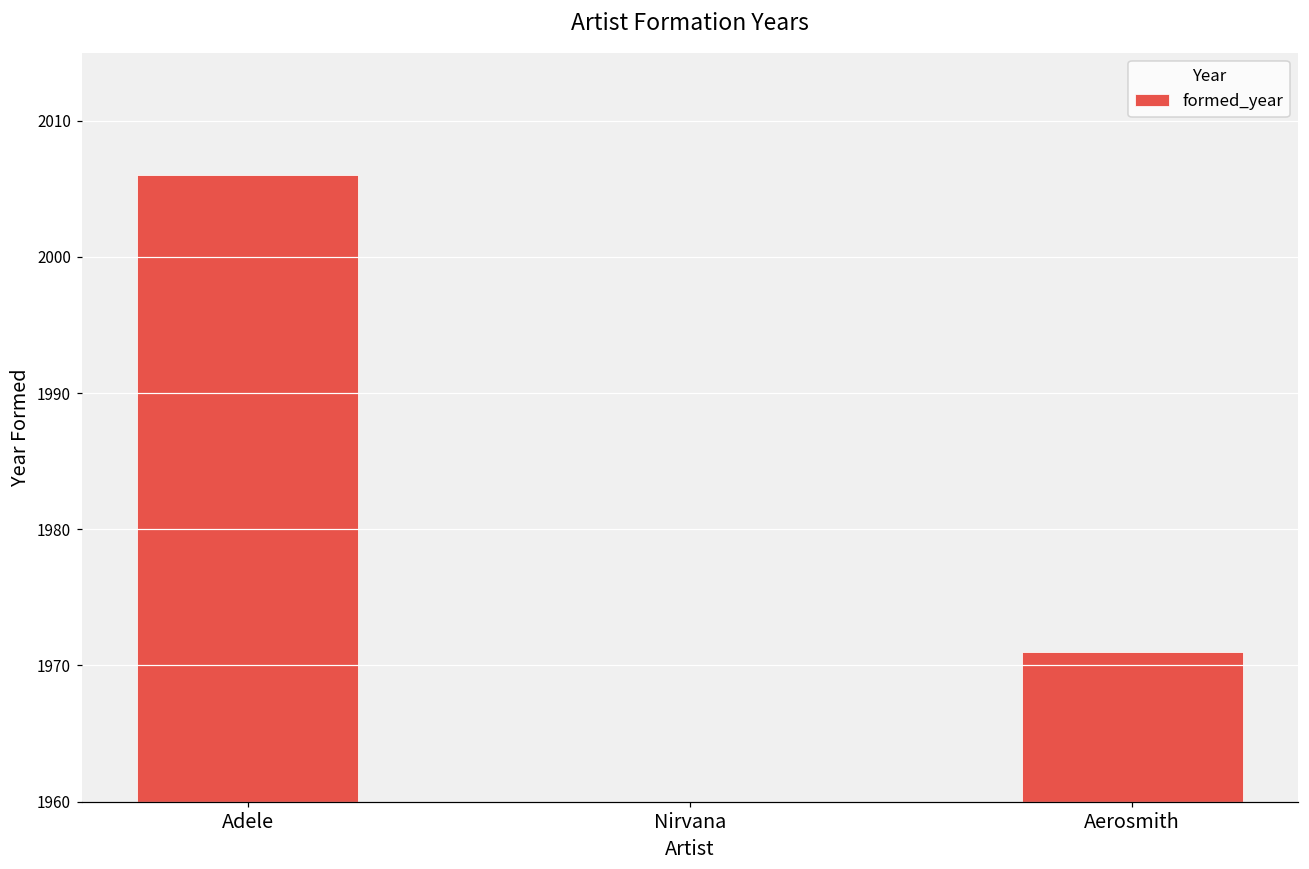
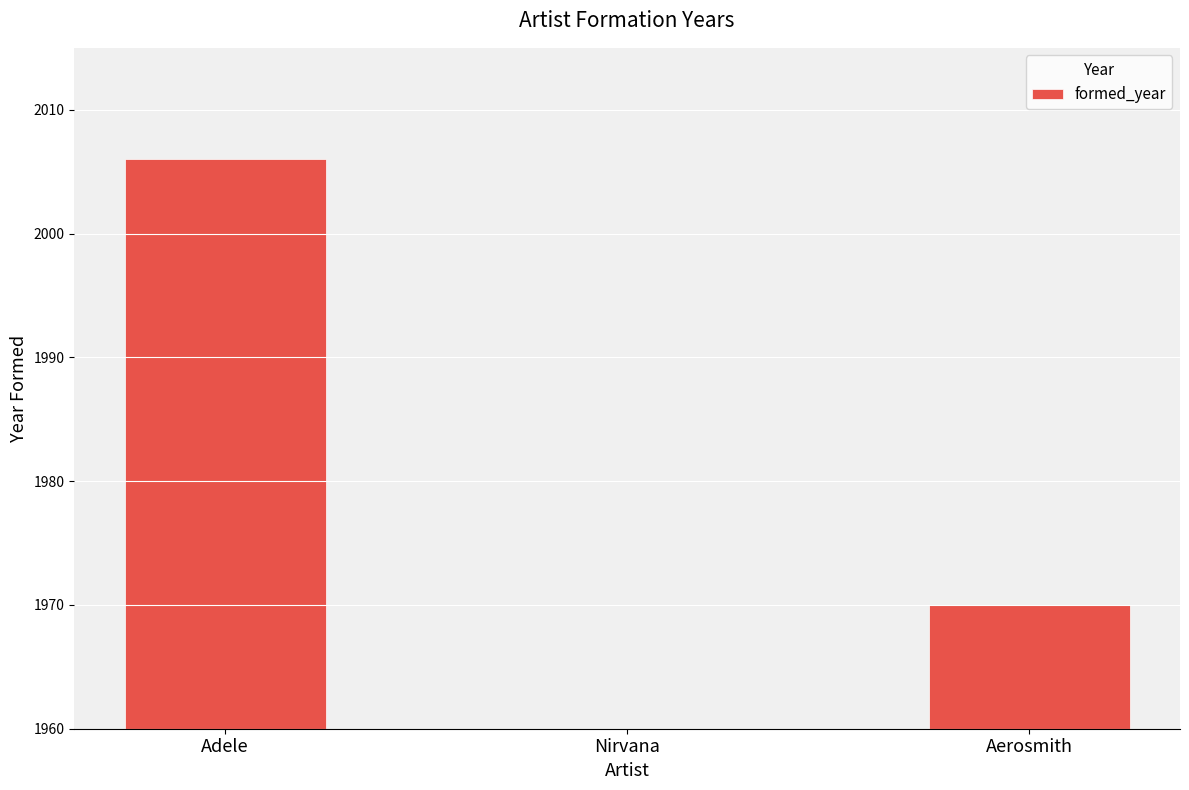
Aerosmith: 1971 -> 1970
